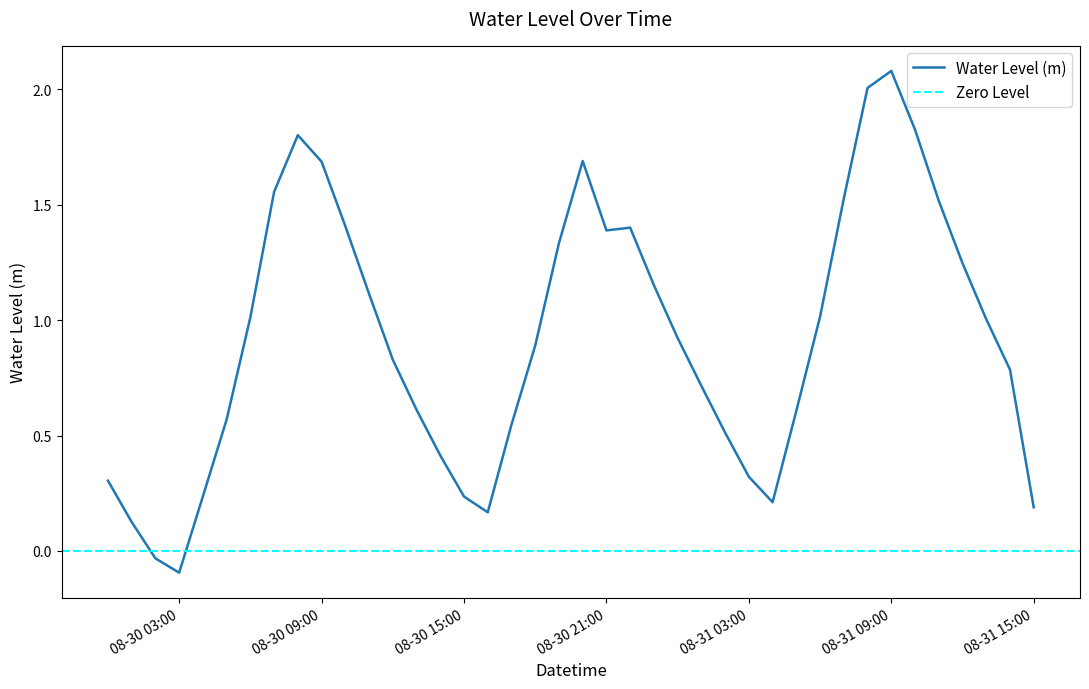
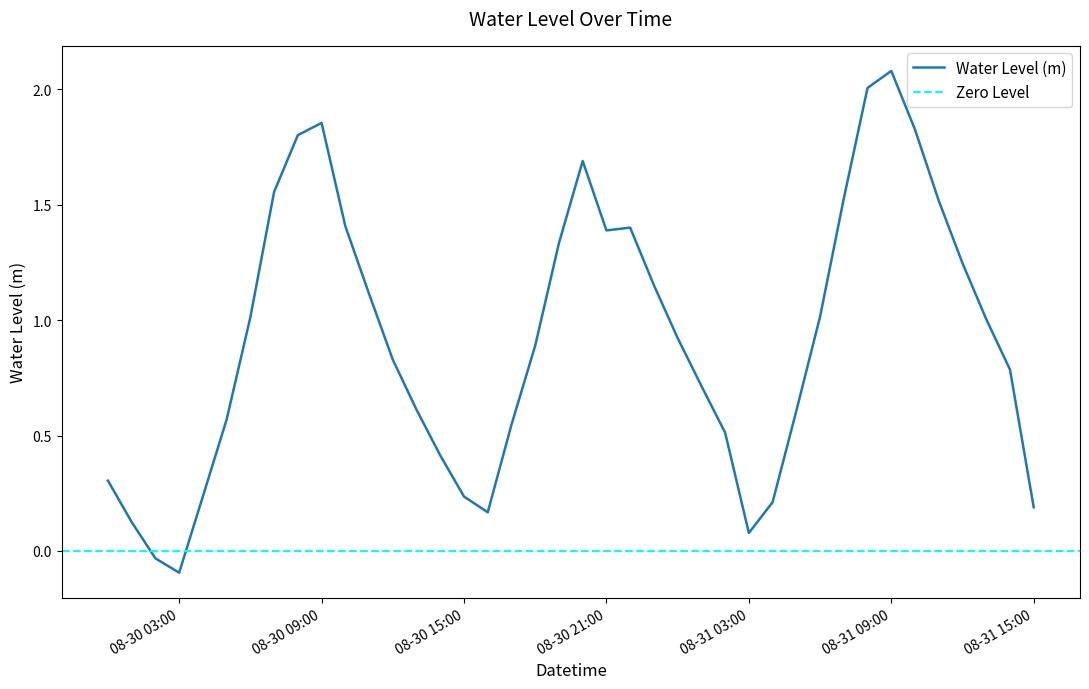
08-30 09:00: 1.69 -> 1.85
08-31 03:00: 0.32 -> 0.08
